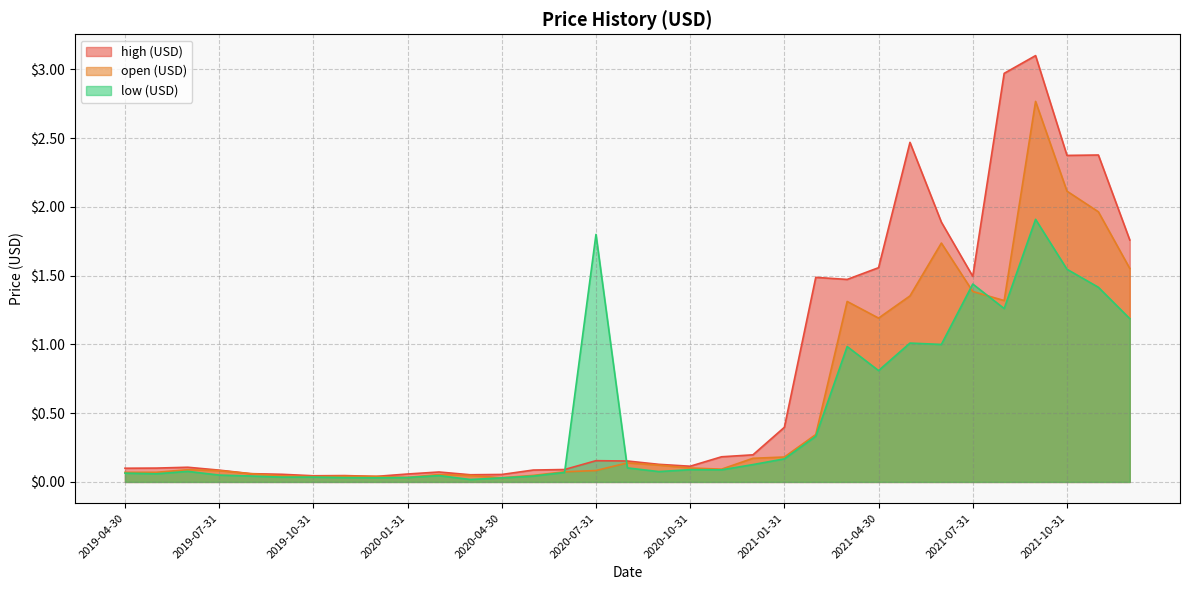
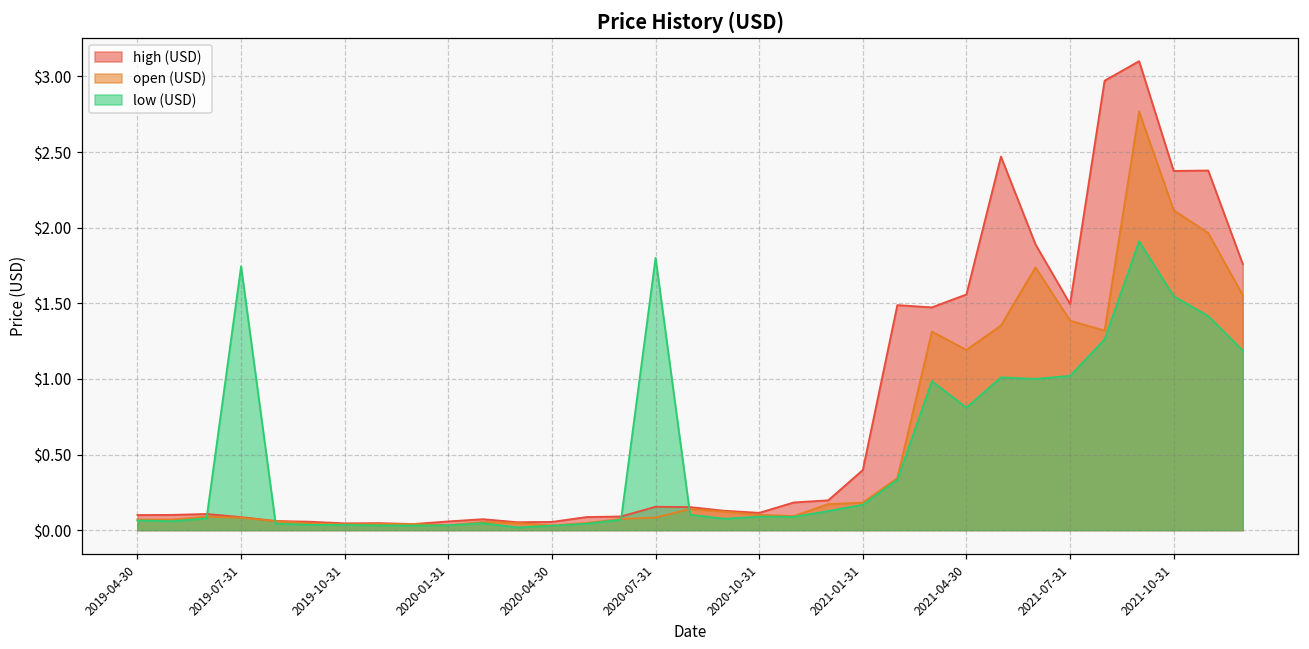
low (USD), 2019-07-31: $0.05 -> $1.74
low (USD), 2021-07-31: $1.44 -> $1.02
